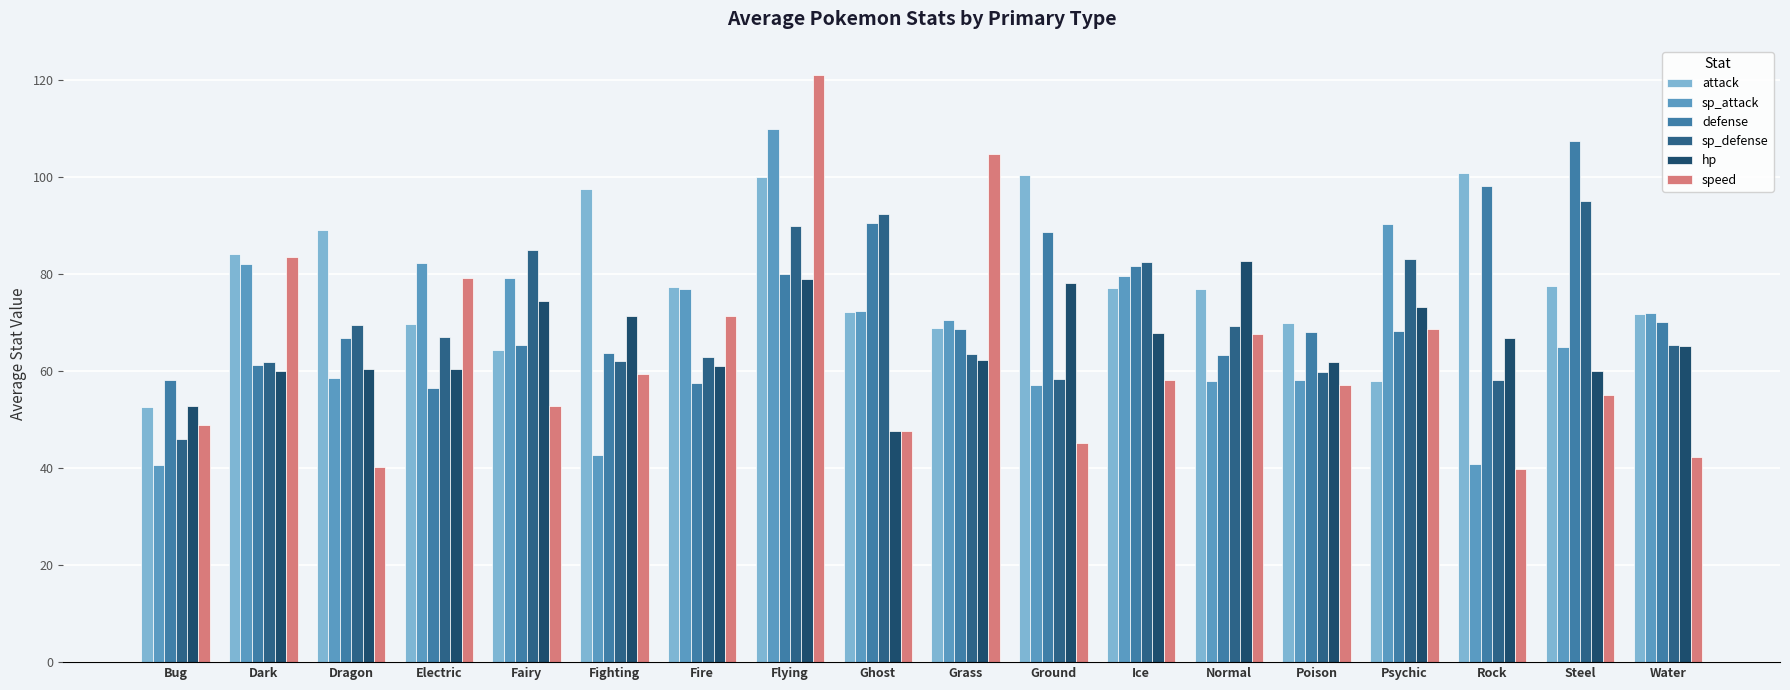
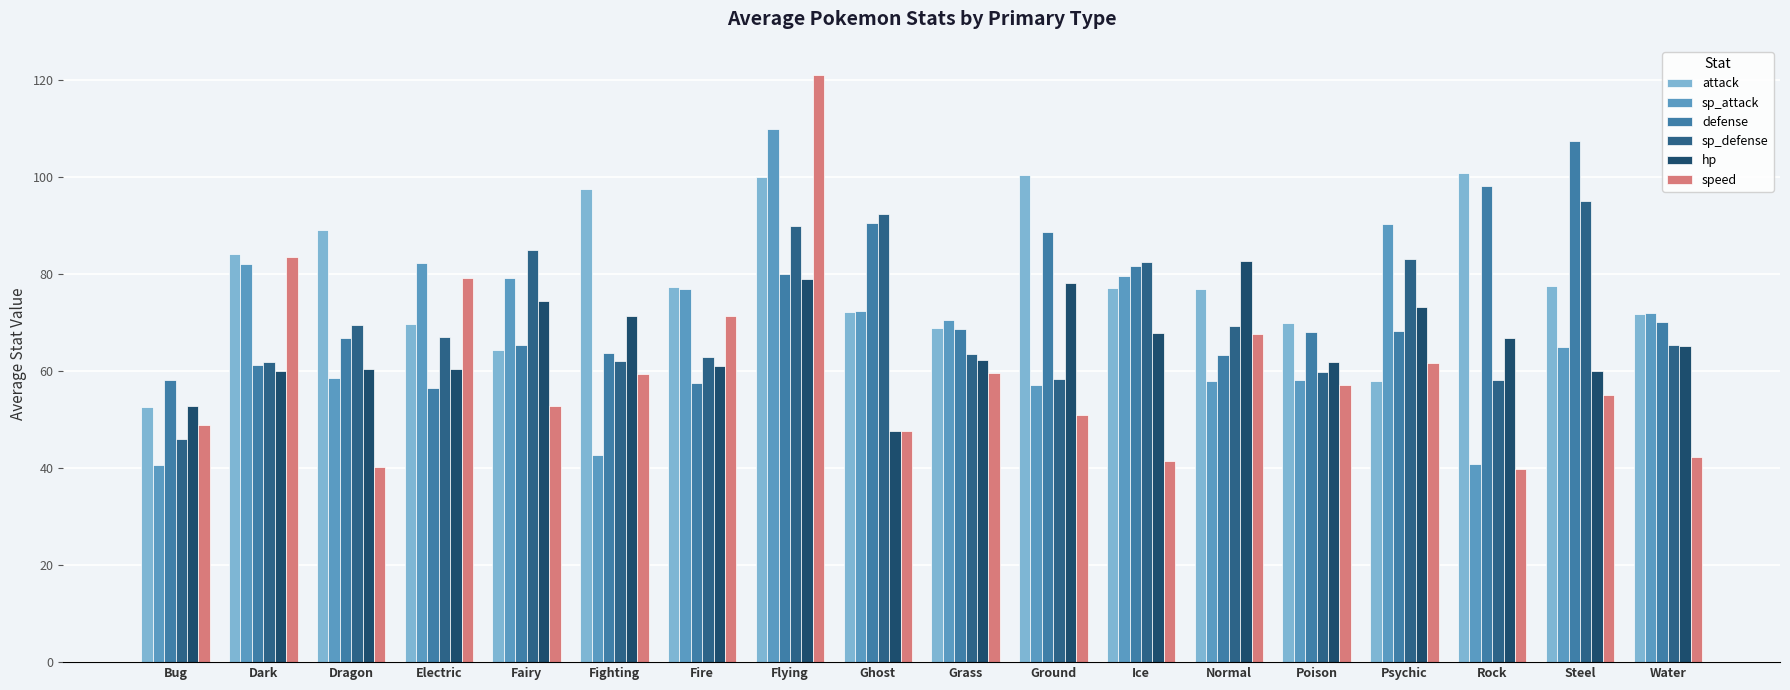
speed, Grass: 105 -> 60
speed, Ground: 45 -> 51
speed, Ice: 58 -> 41
speed, Psychic: 69 -> 62
